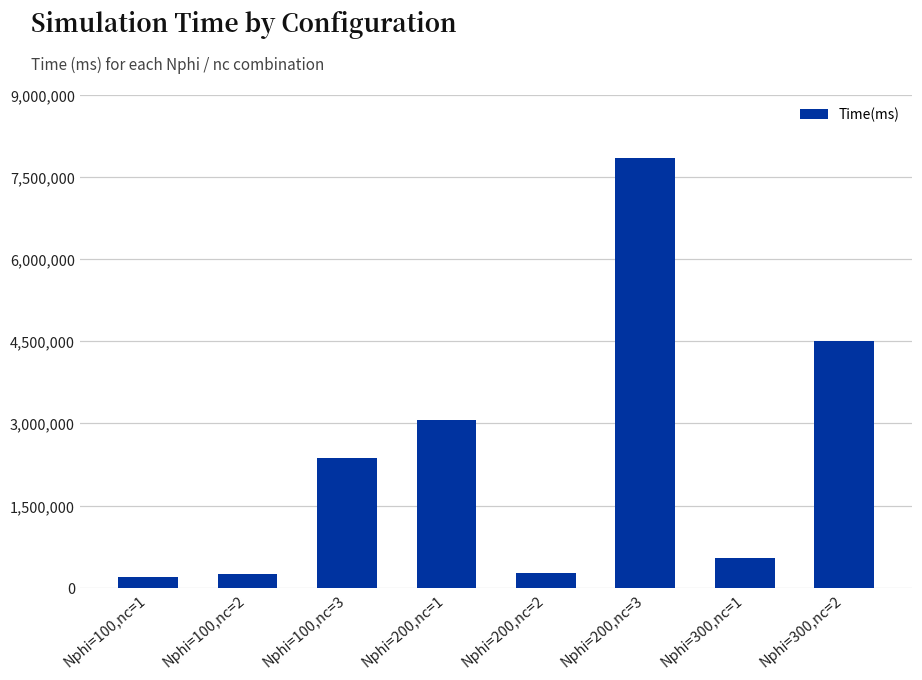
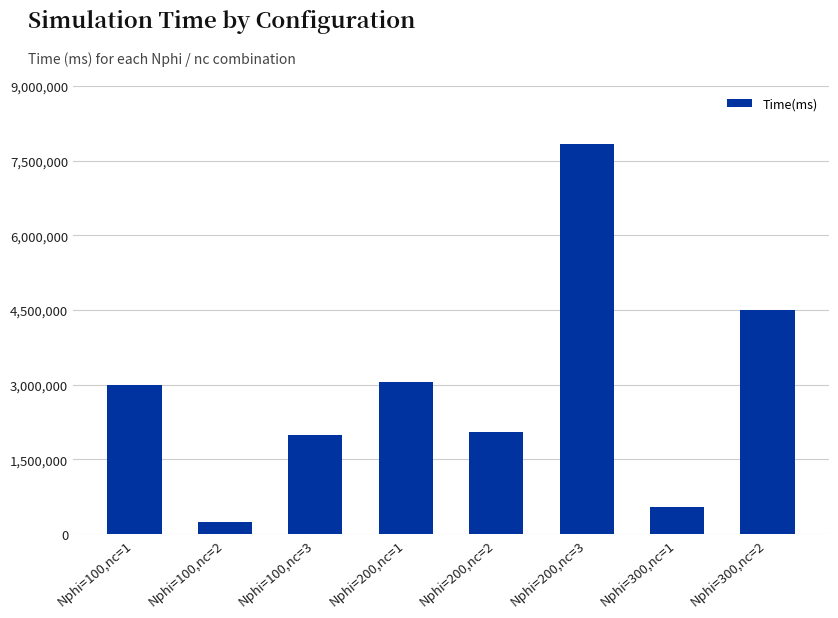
Nphi=100,nc=1: 200,000 -> 3,000,000
Nphi=100,nc=3: 2,400,000 -> 2,000,000
Nphi=200,nc=2: 300,000 -> 2,000,000
